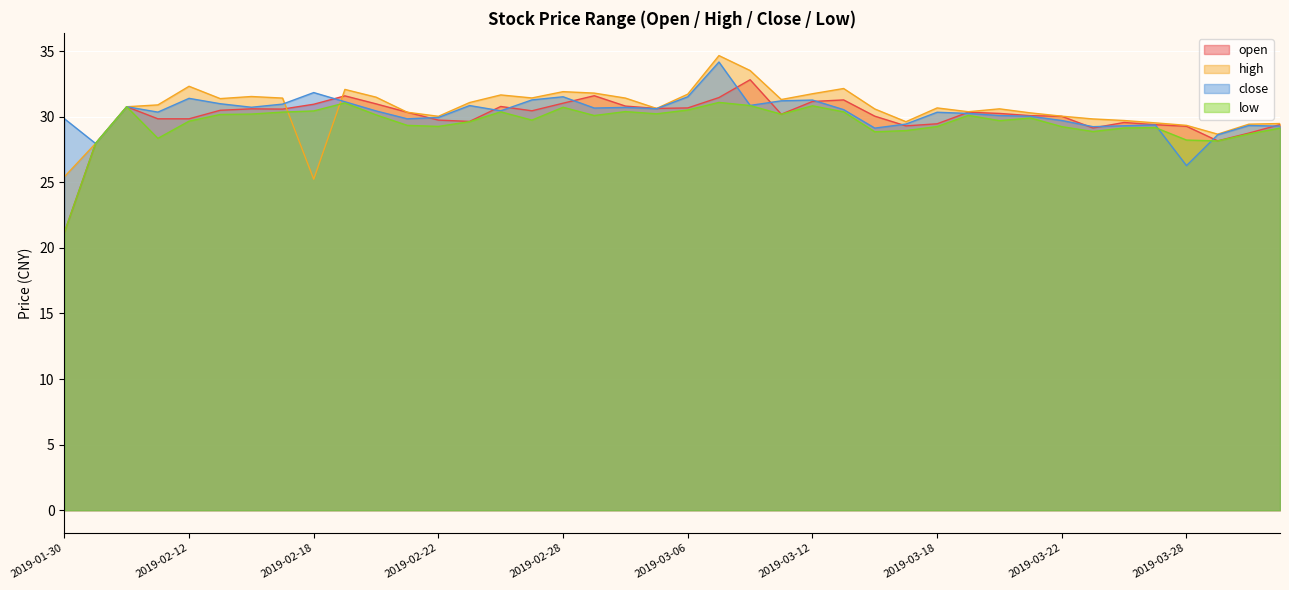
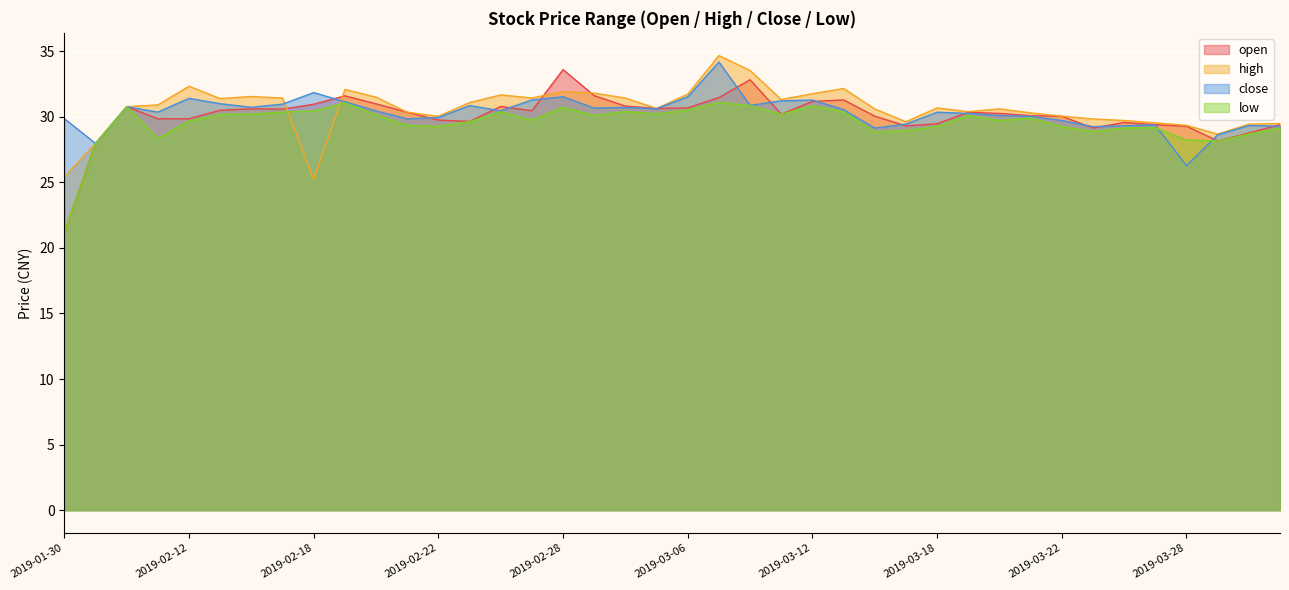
open, 2019-02-28: 31.0 -> 33.6
